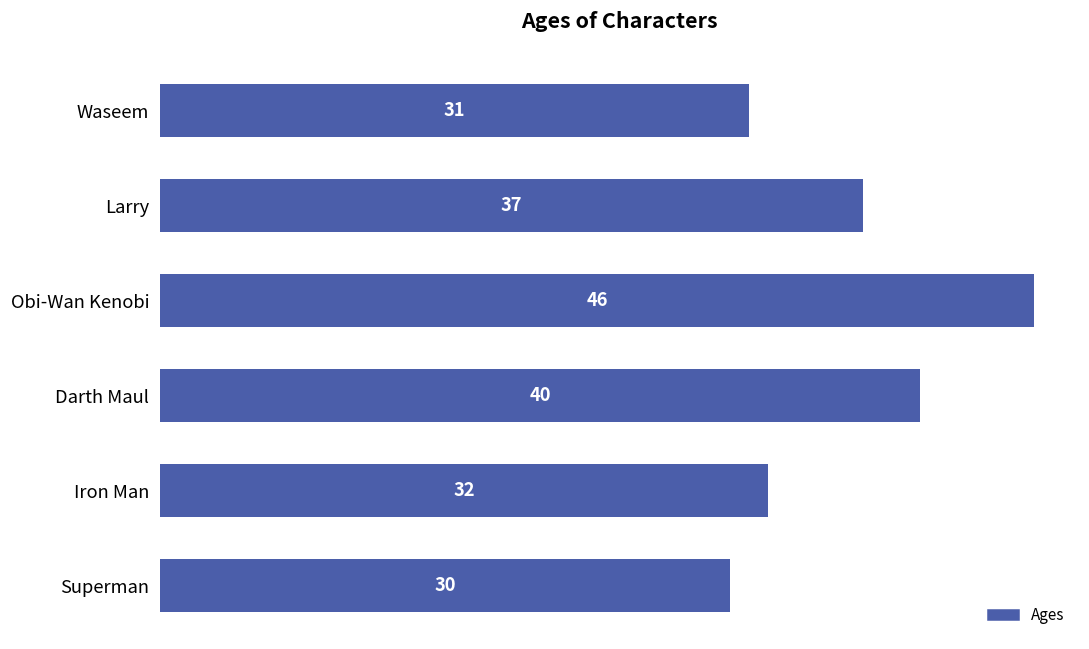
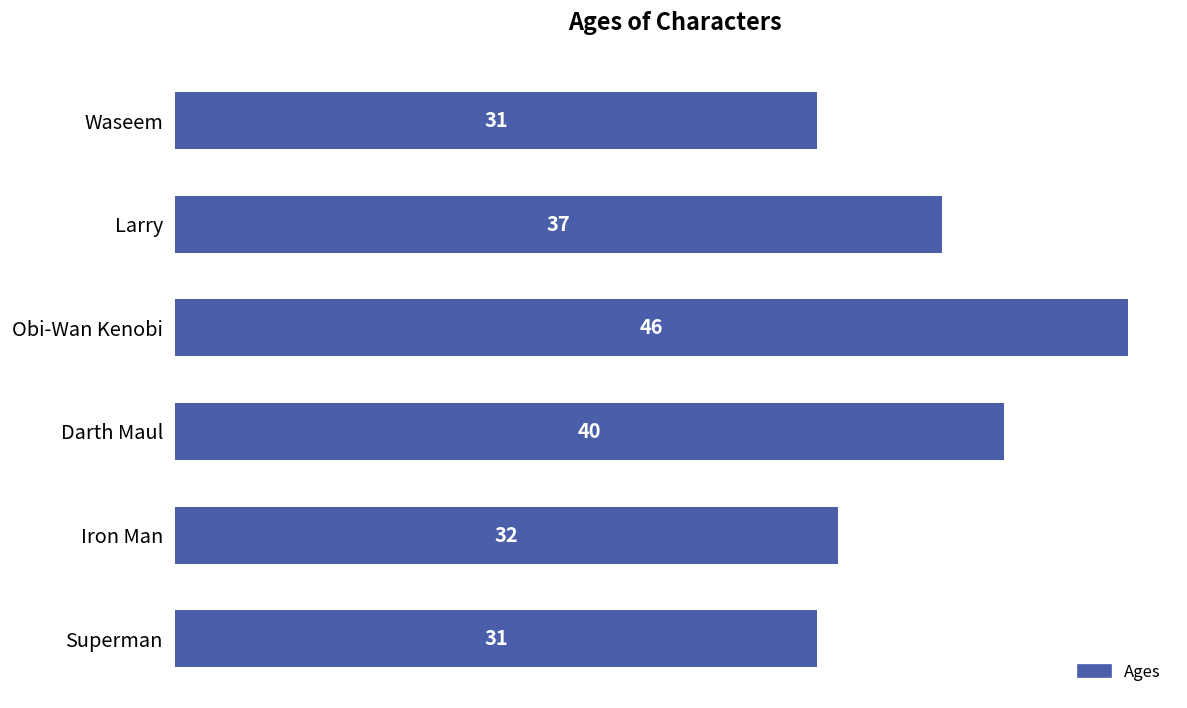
Superman: 30 -> 31
